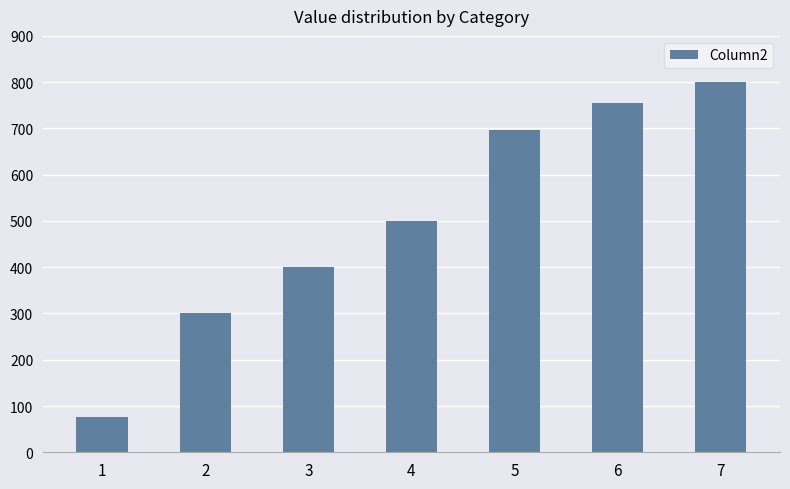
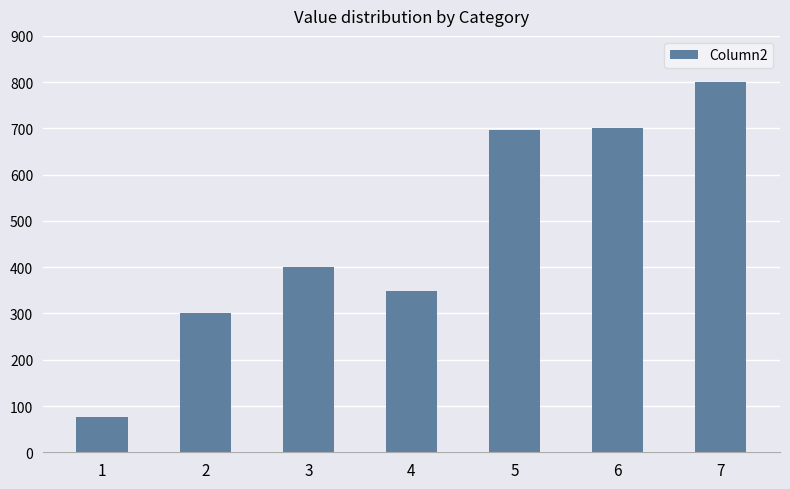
4: 500 -> 350
6: 760 -> 700
